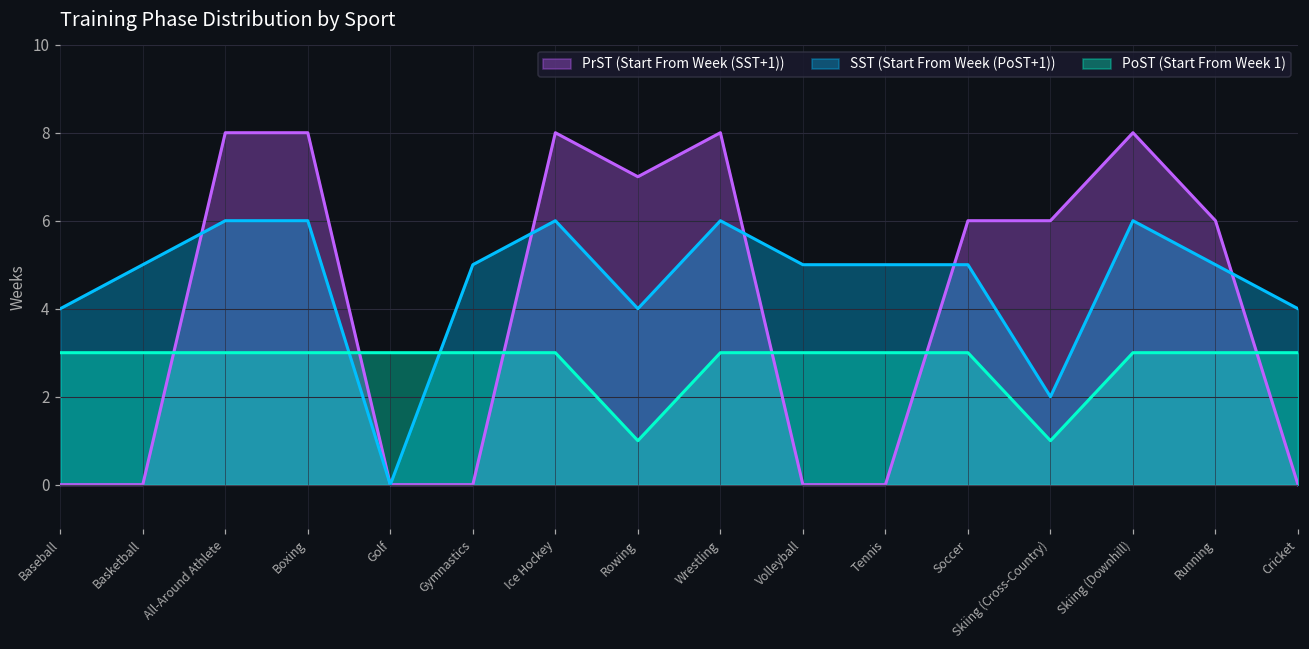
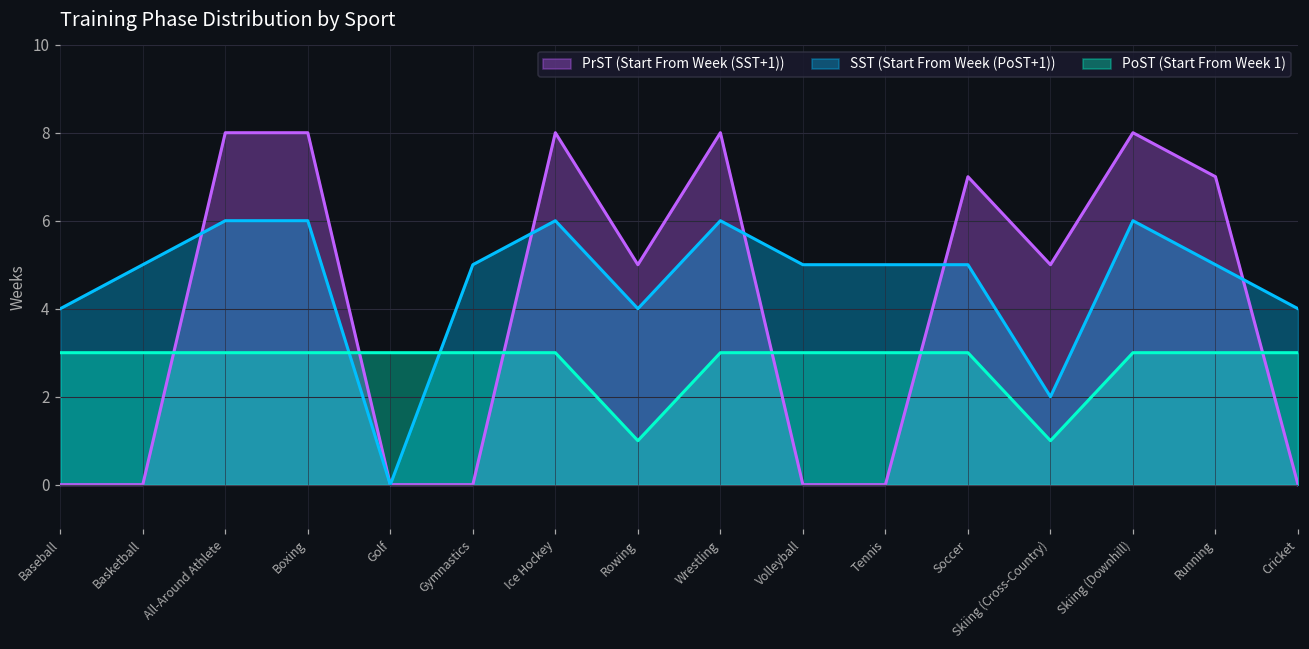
PrST (Start From Week (SST+1)), Rowing: 7 -> 5
PrST (Start From Week (SST+1)), Soccer: 6 -> 7
PrST (Start From Week (SST+1)), Skiing (Cross-Country): 6 -> 5
PrST (Start From Week (SST+1)), Running: 6 -> 7
